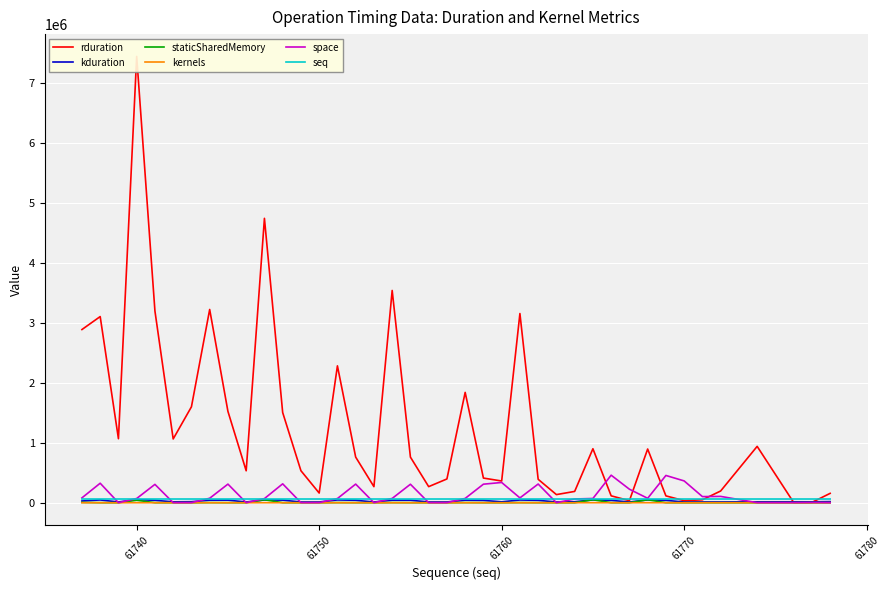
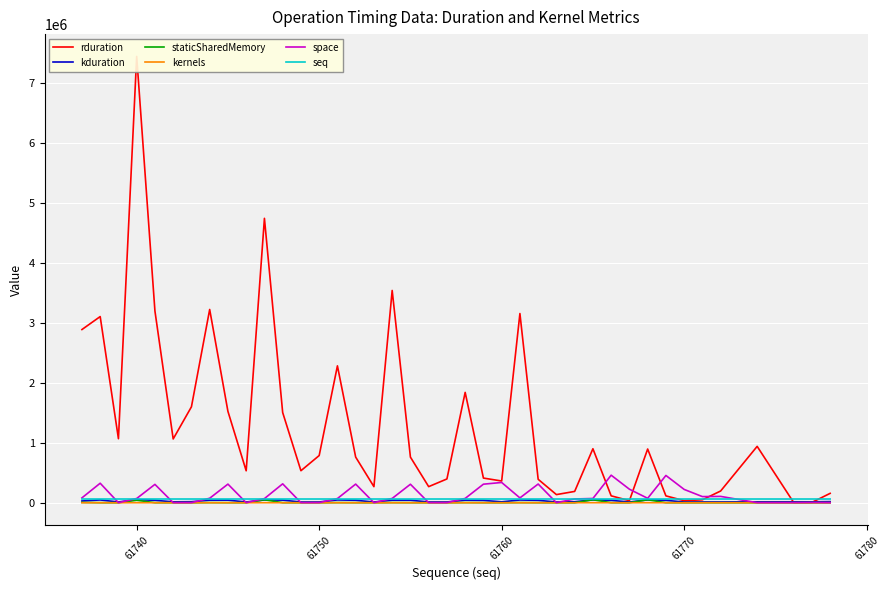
rduration, 61750: 200000 -> 800000
space, 61770: 400000 -> 200000
